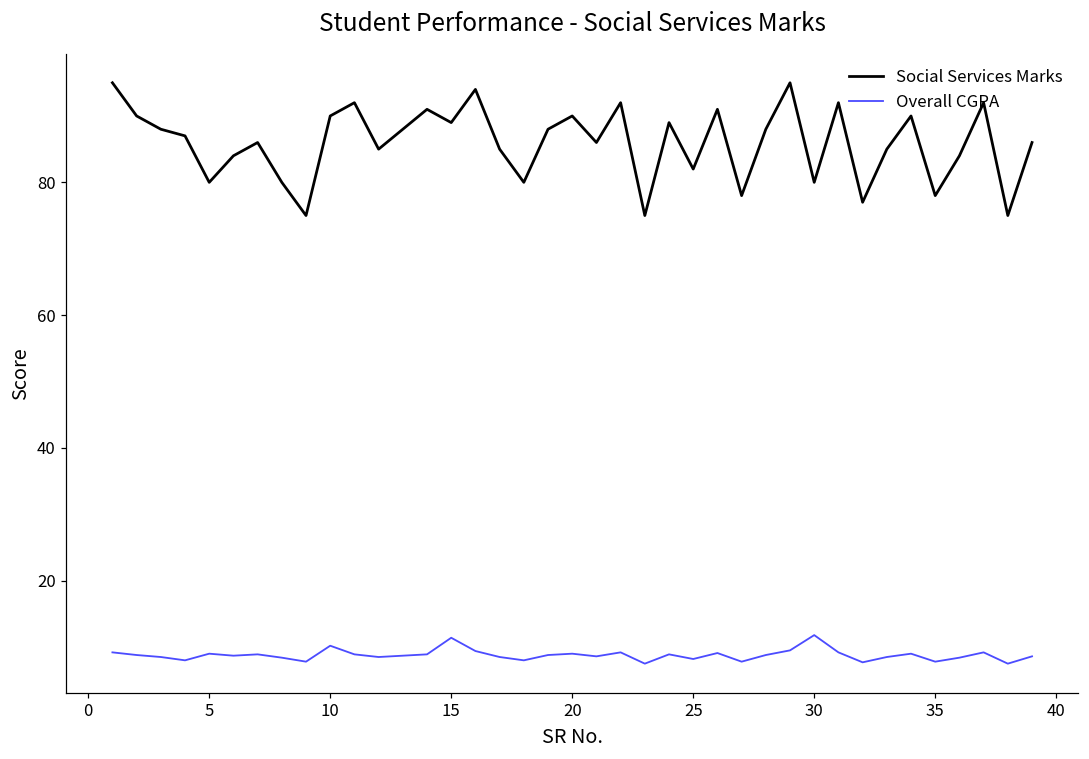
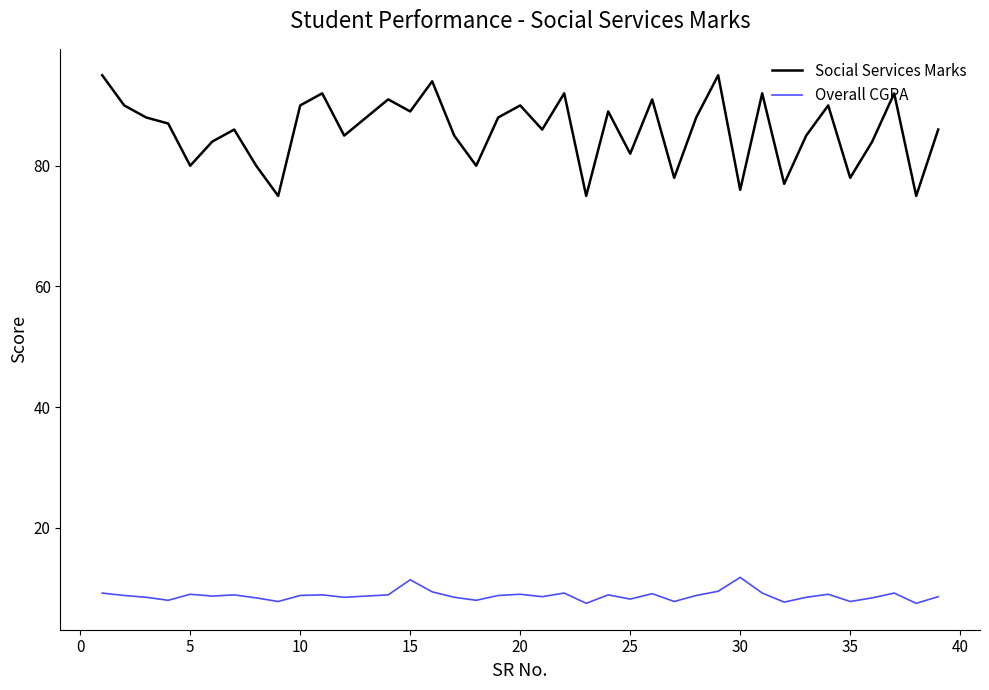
Overall CGPA, 10: 10 -> 9
Social Services Marks, 30: 80 -> 76
